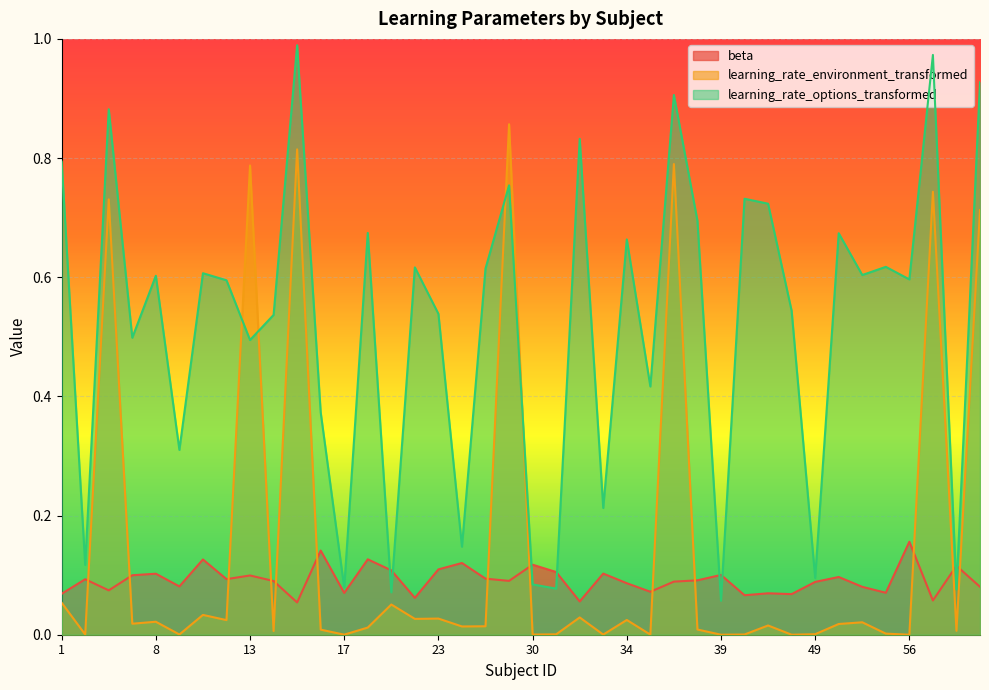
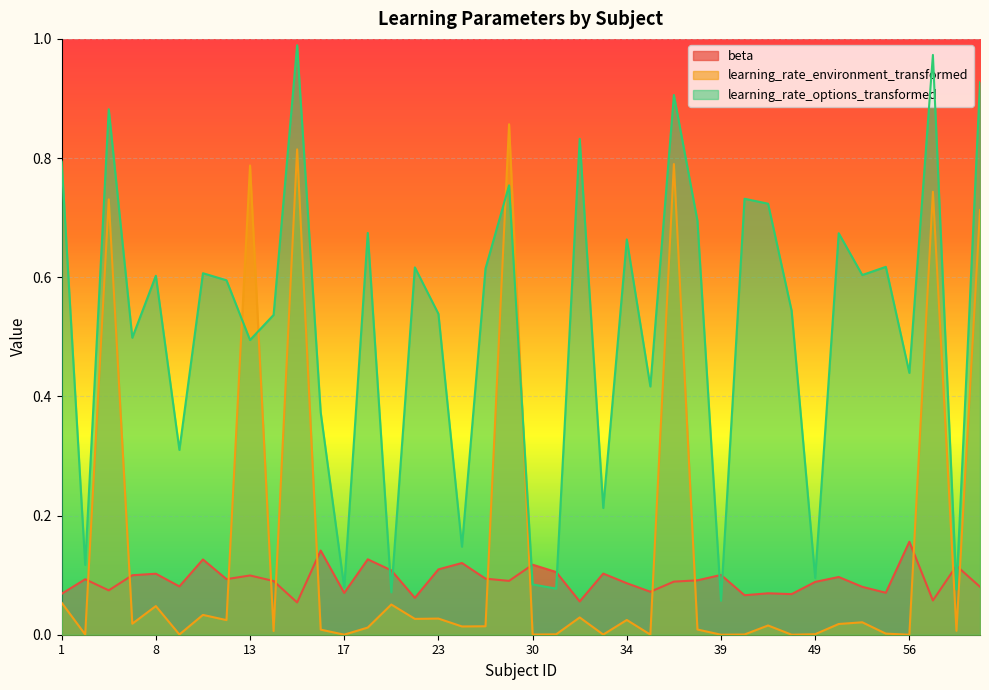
learning_rate_environment_transformed, 8: 0.02 -> 0.05
learning_rate_options_transformed, 56: 0.60 -> 0.44
